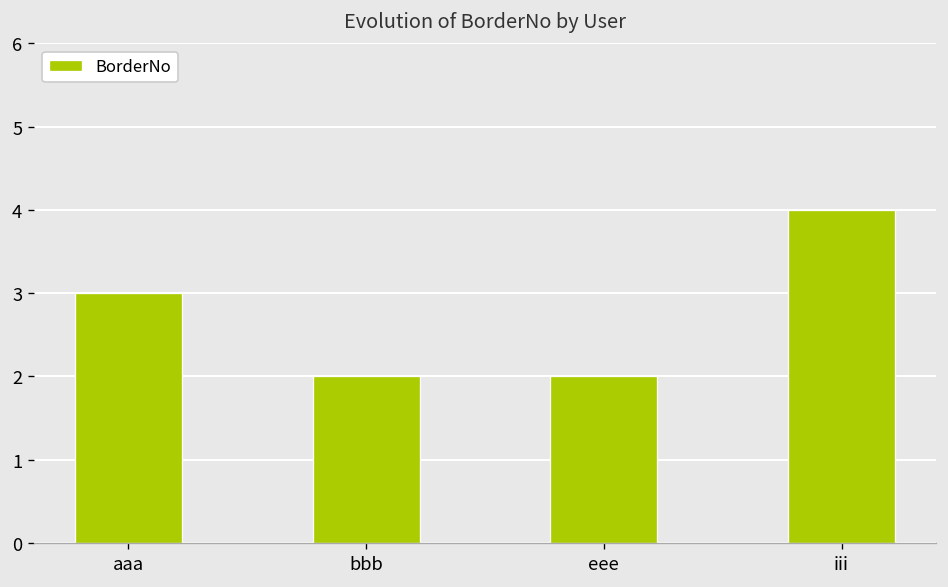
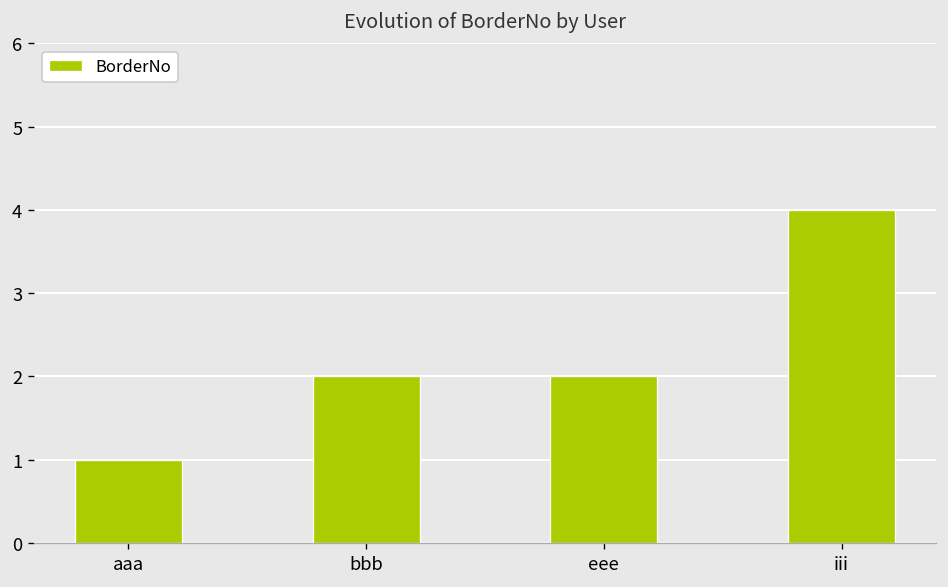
aaa: 3 -> 1
